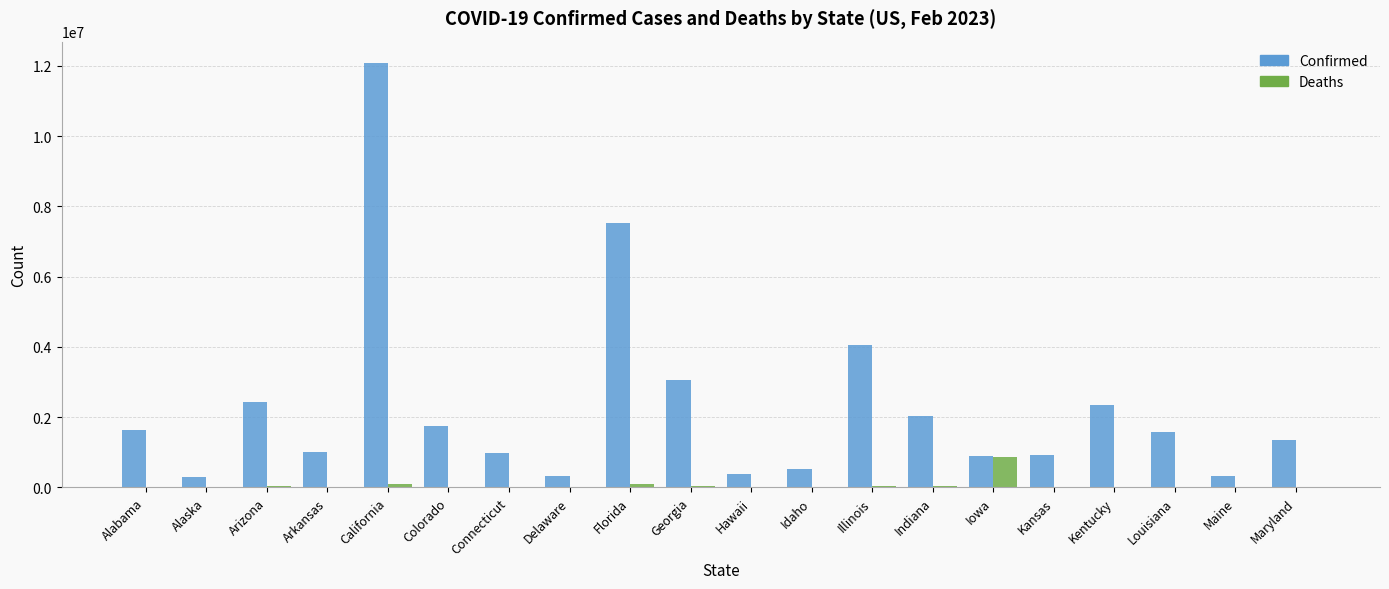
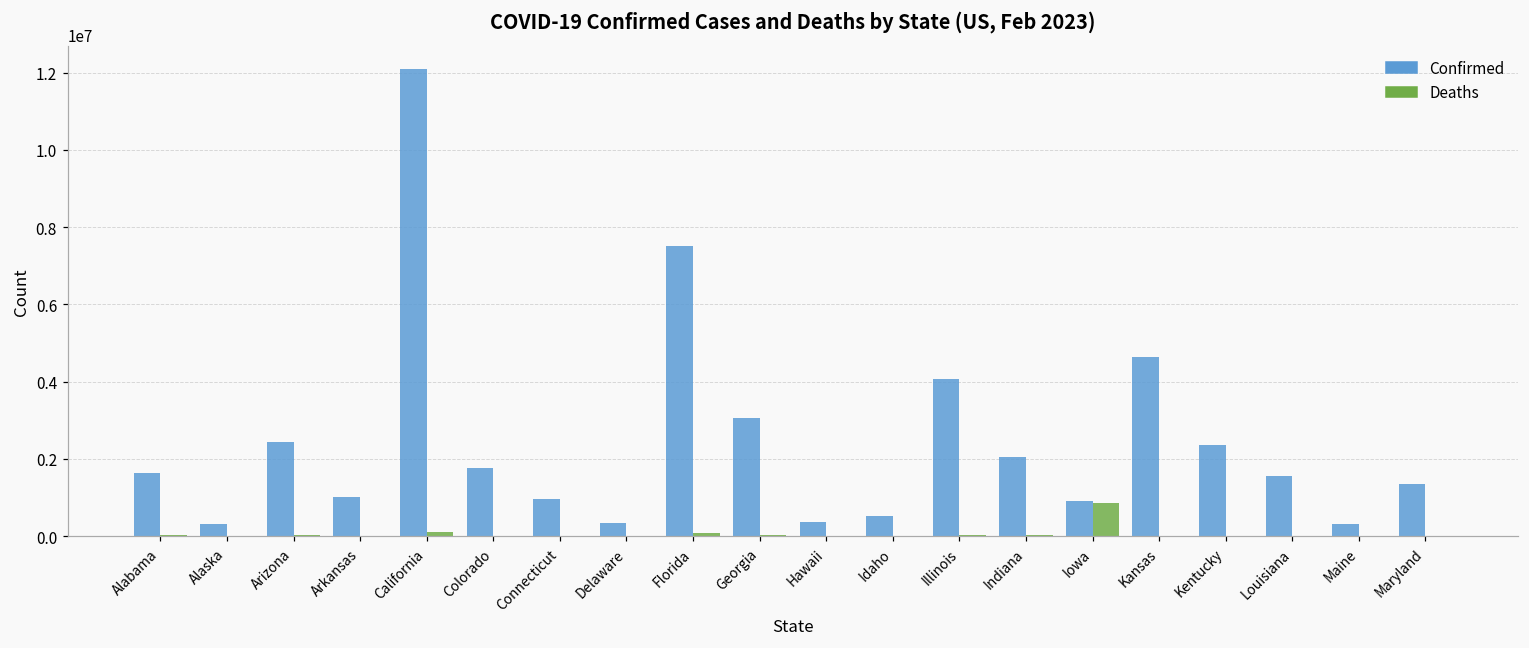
Confirmed, Kansas: 900000 -> 4600000
